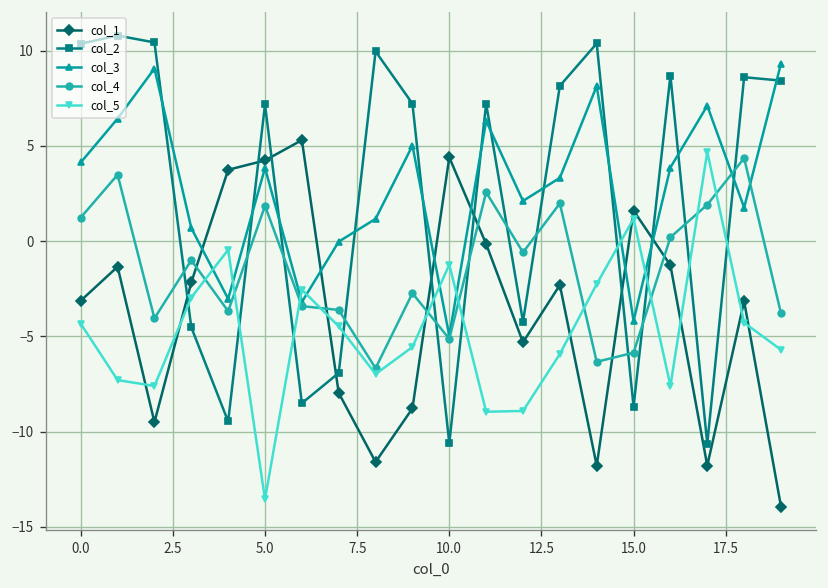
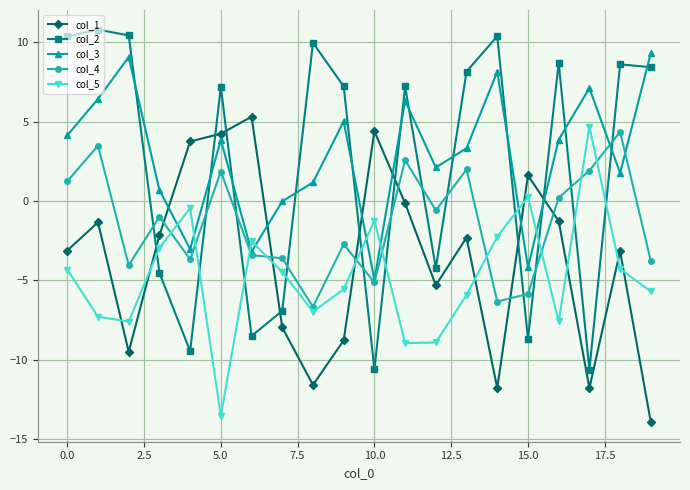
col_5, 15.0: 1.2 -> 0.3
